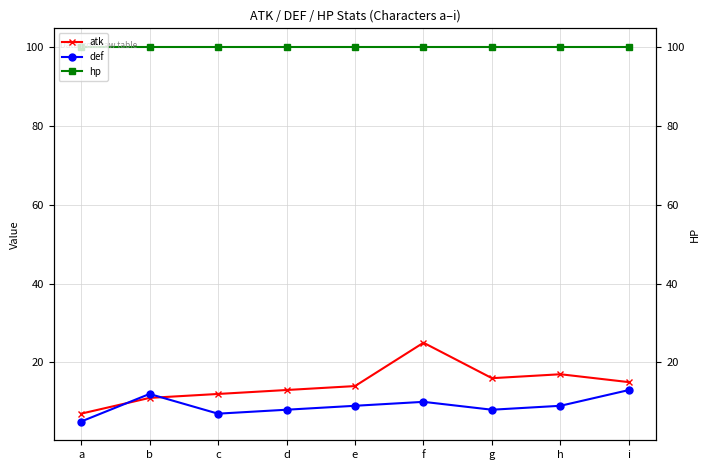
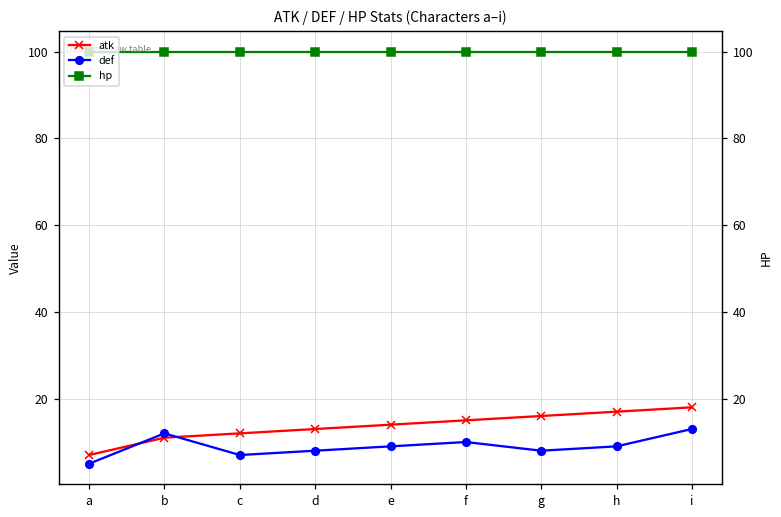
atk, f: 25 -> 15
atk, i: 15 -> 18
